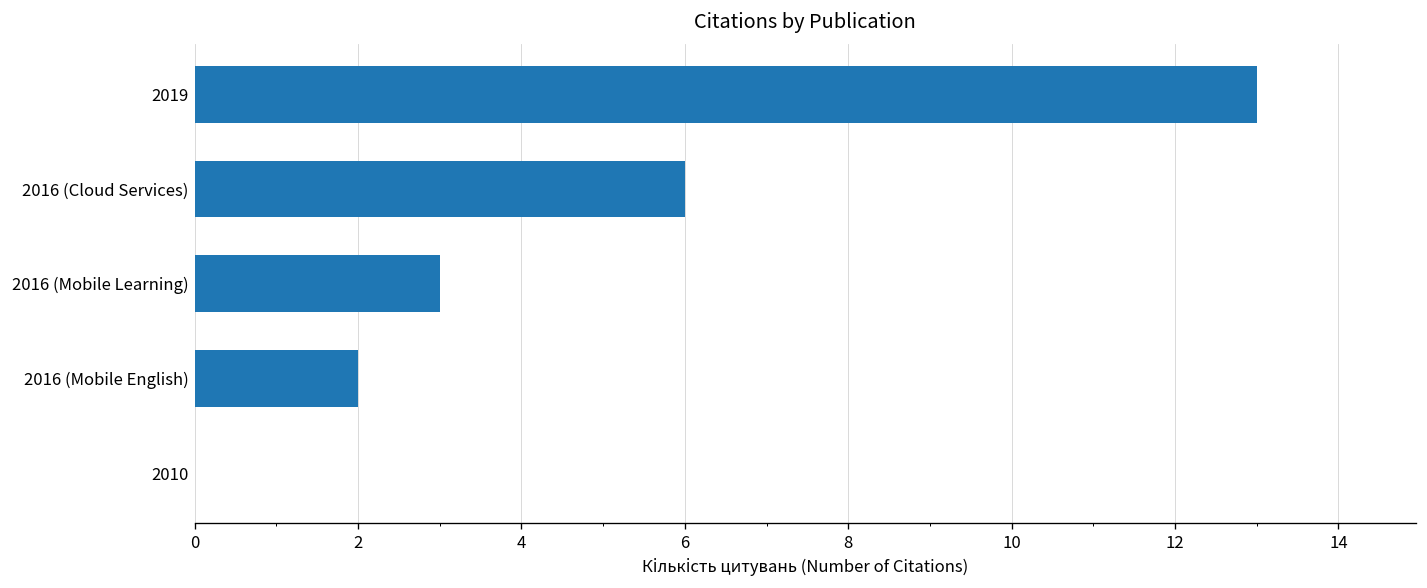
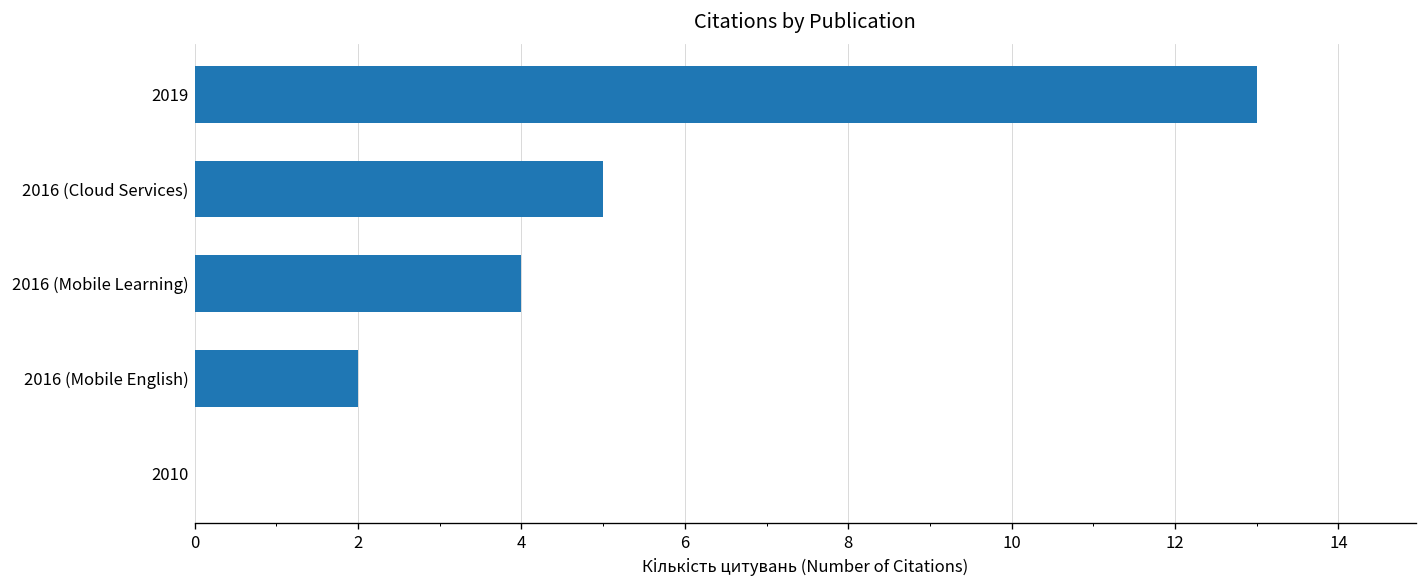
2016 (Cloud Services): 6 -> 5
2016 (Mobile Learning): 3 -> 4
